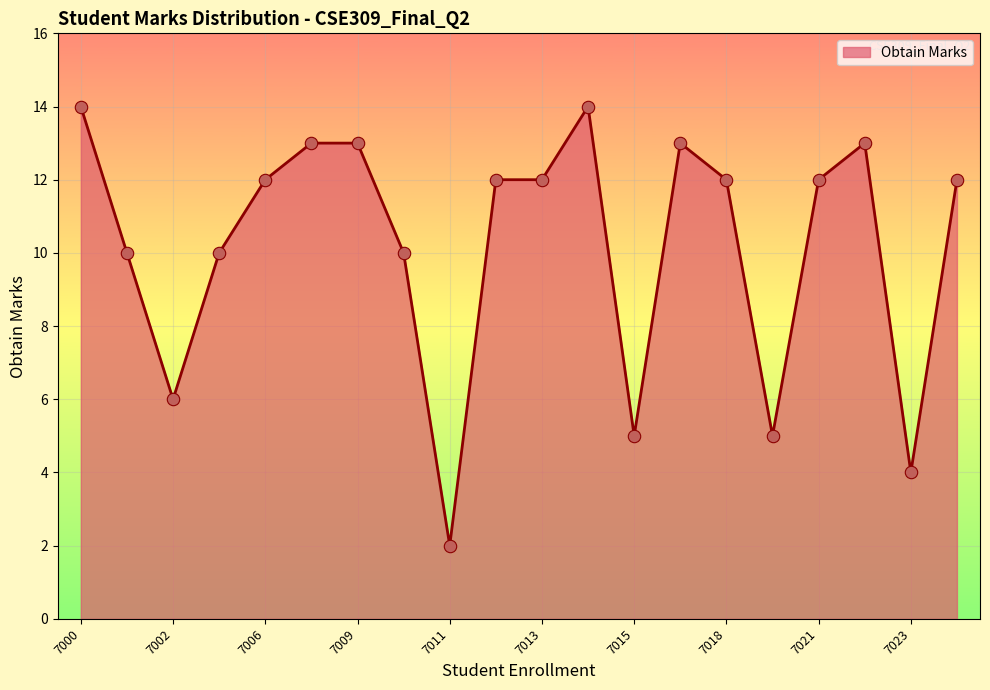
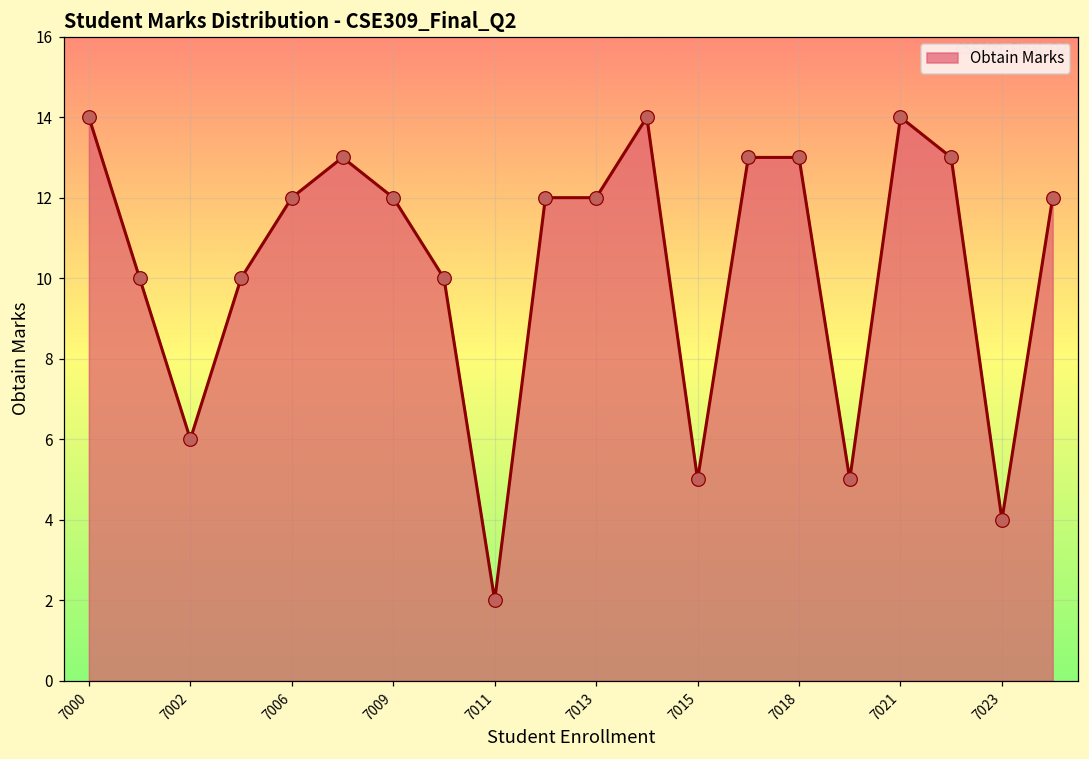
7009: 13 -> 12
7018: 12 -> 13
7021: 12 -> 14
